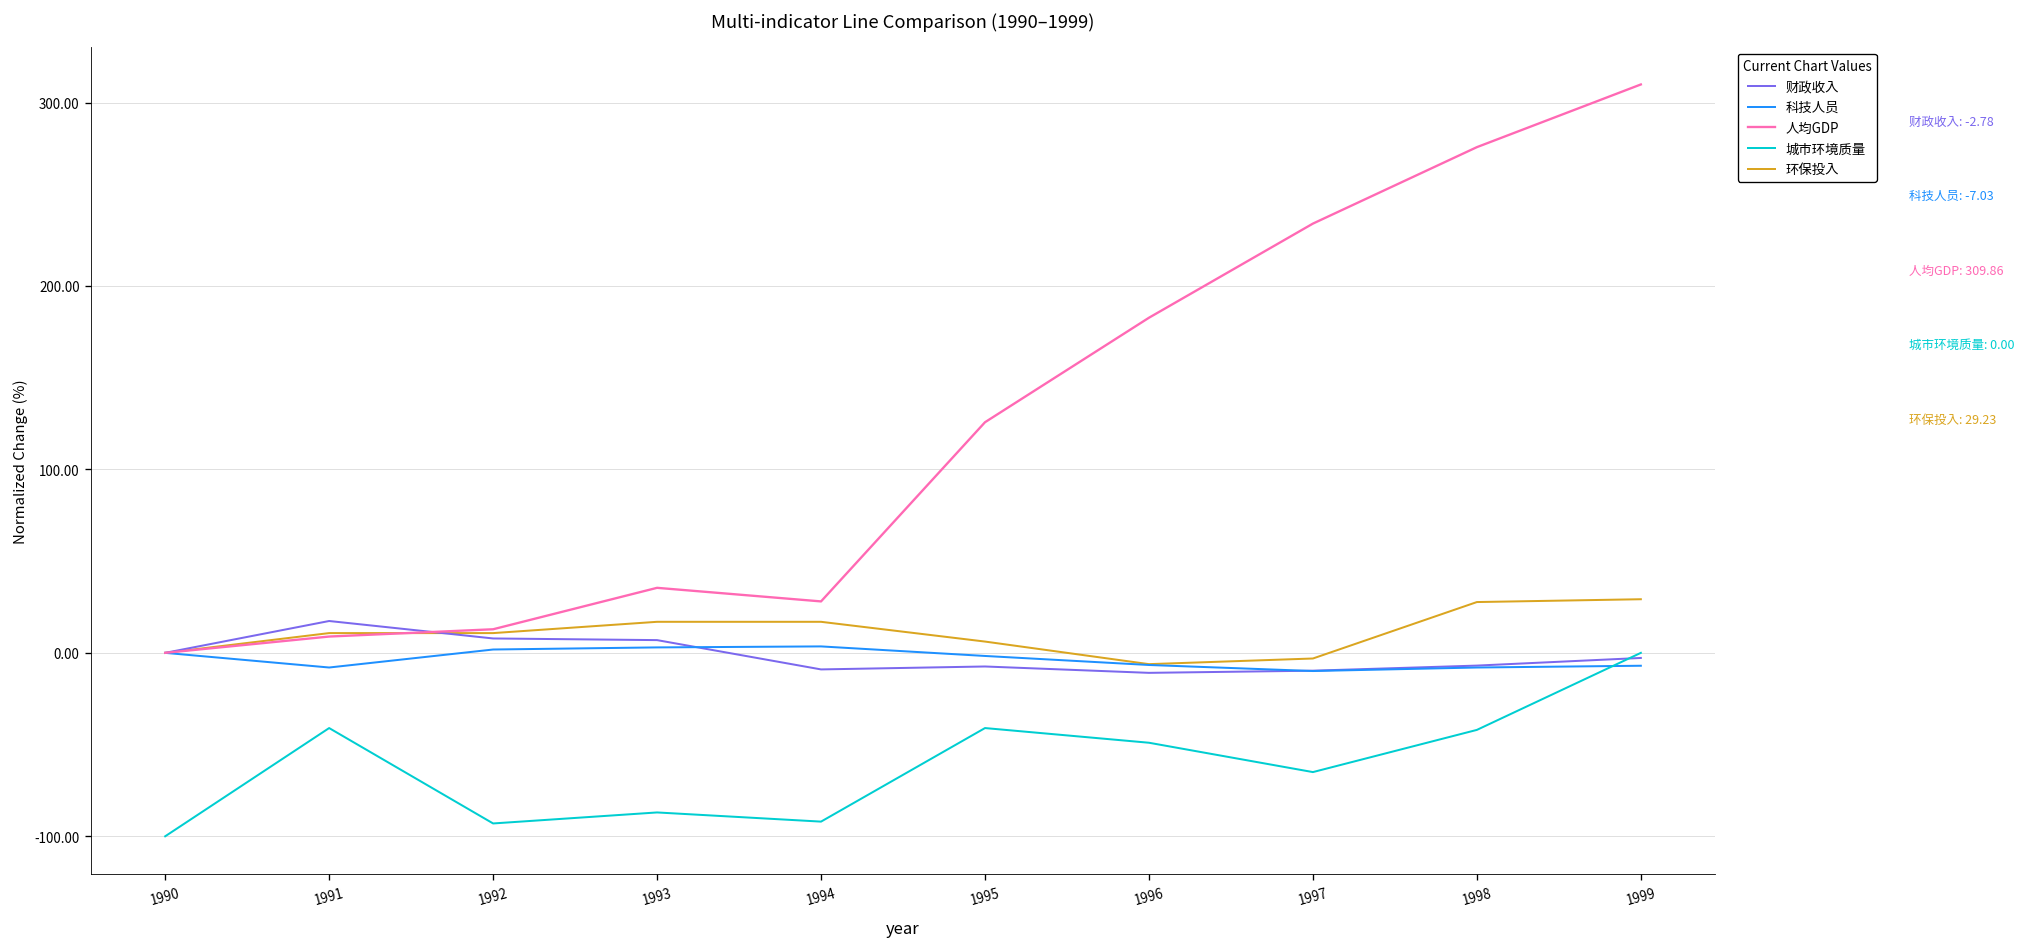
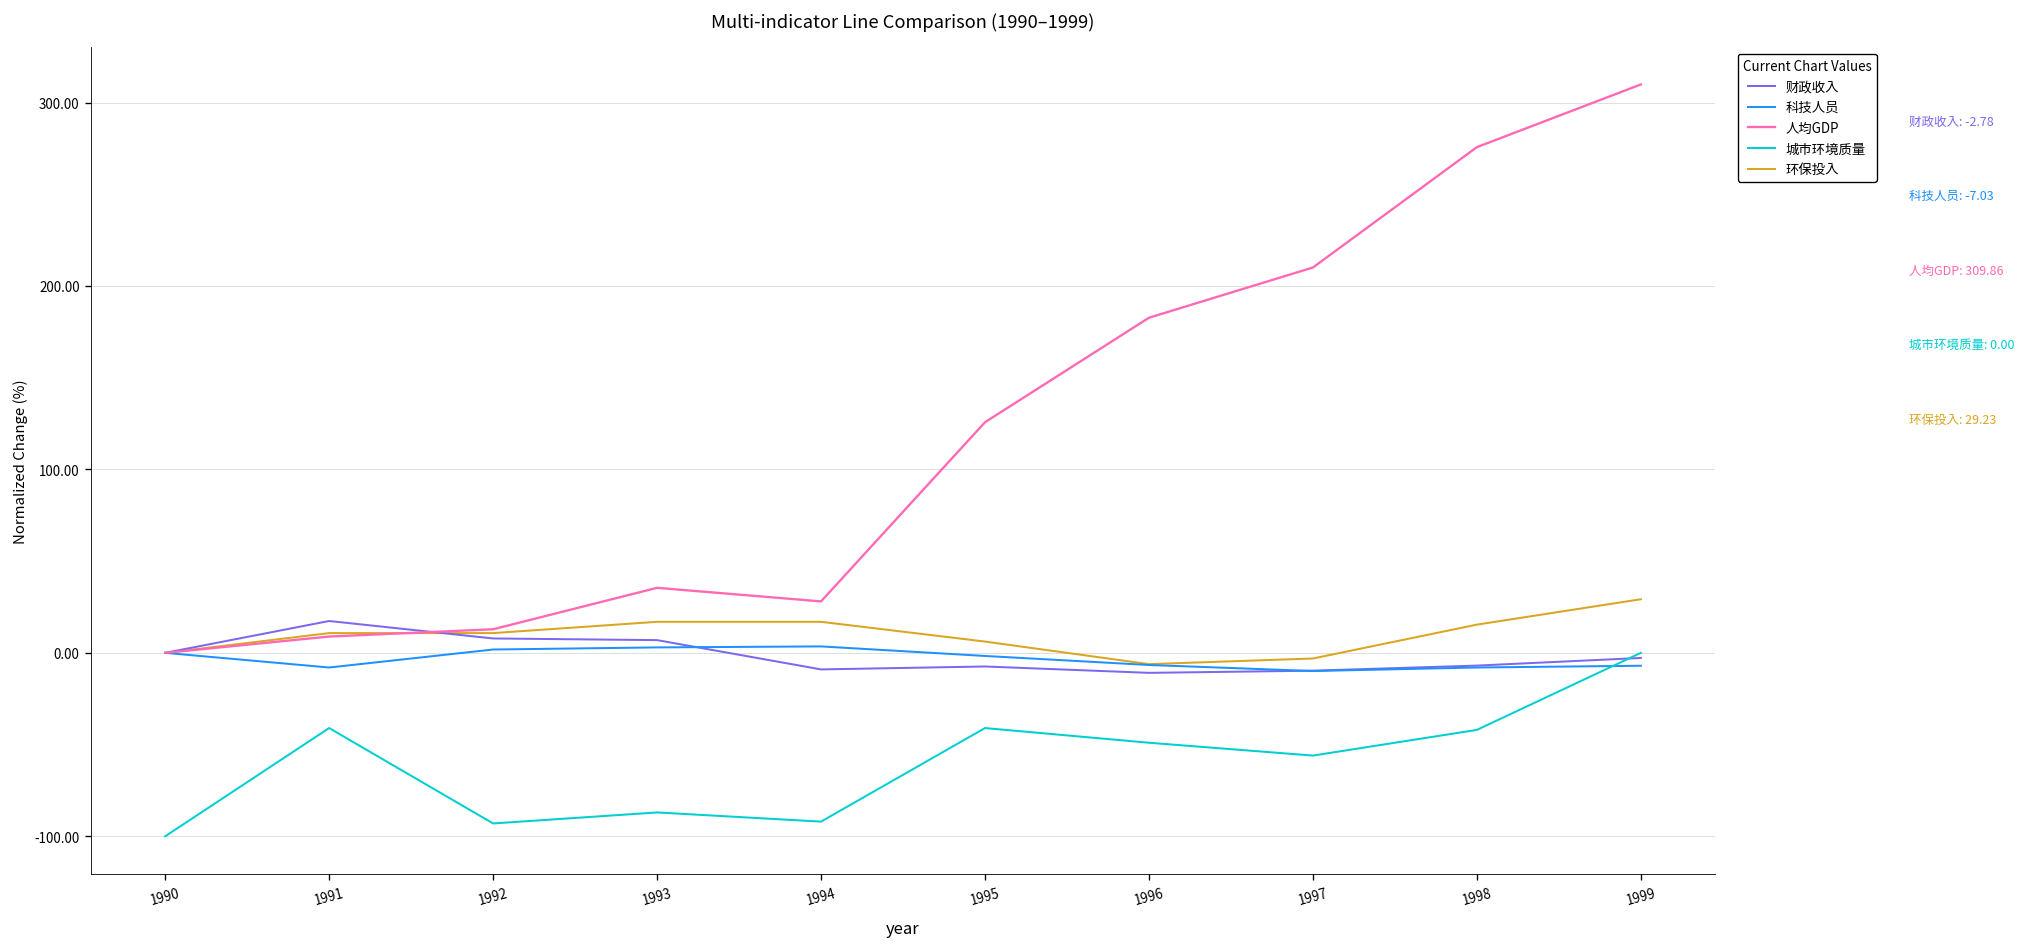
人均GDP, 1997: 234 -> 210
城市环境质量, 1997: -65 -> -56
环保投入, 1998: 28 -> 15
